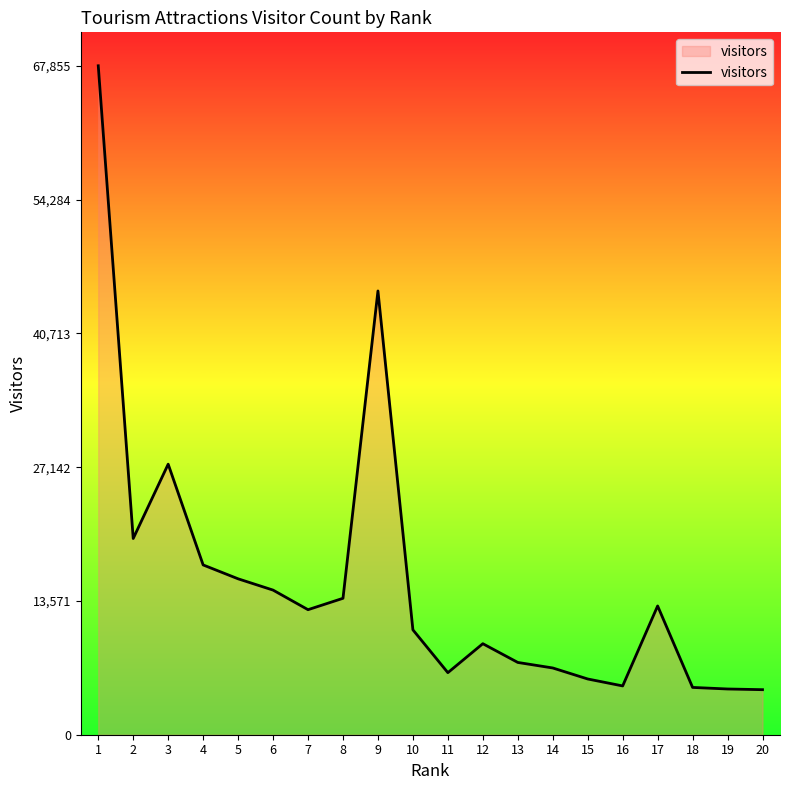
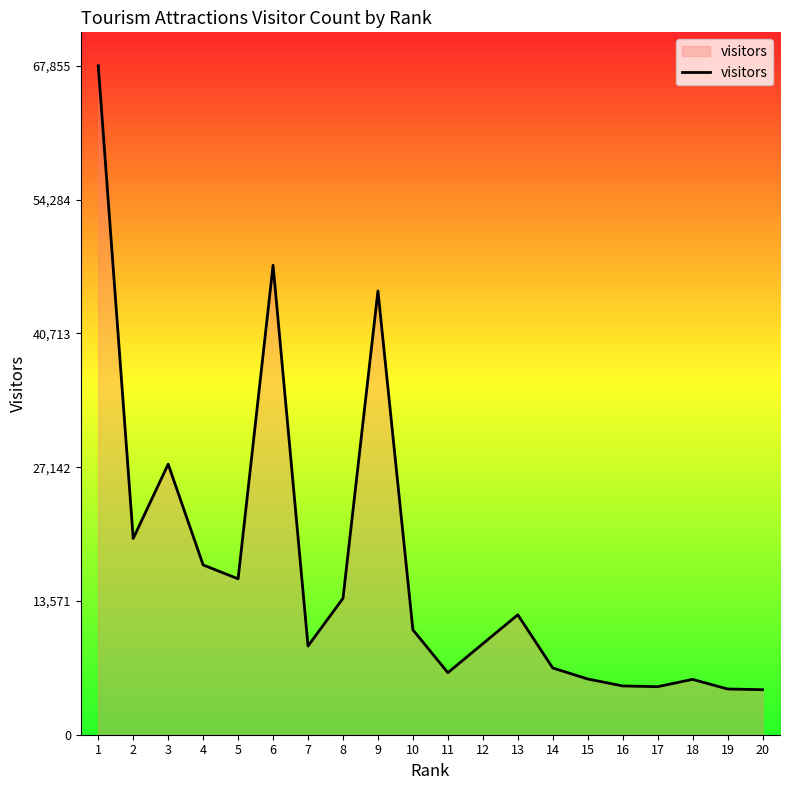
6: 15,000 -> 48,000
7: 13,000 -> 9,000
13: 7,000 -> 12,000
17: 13,000 -> 5,000
18: 5,000 -> 6,000
